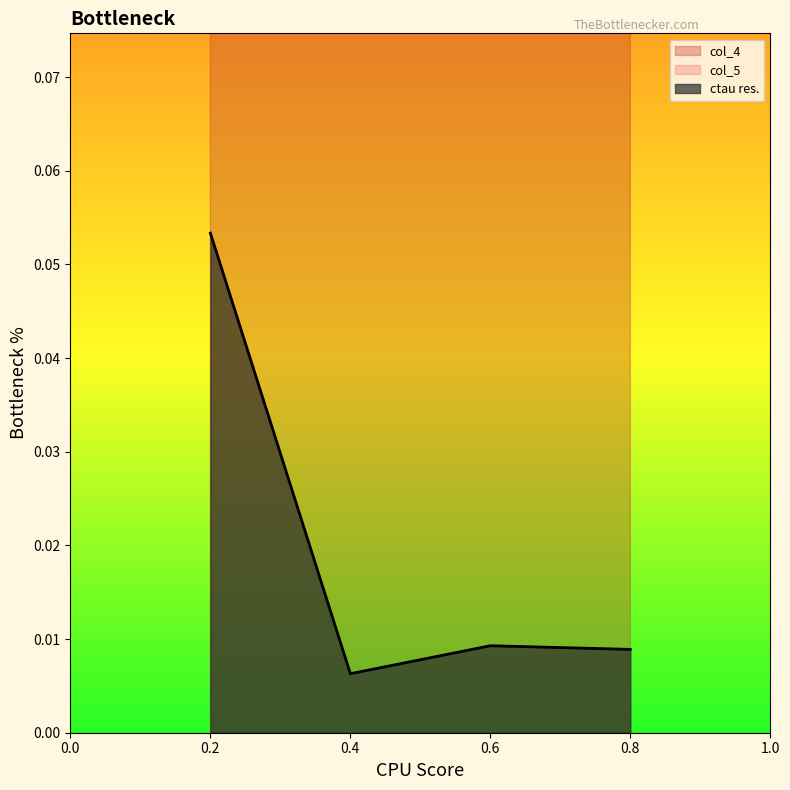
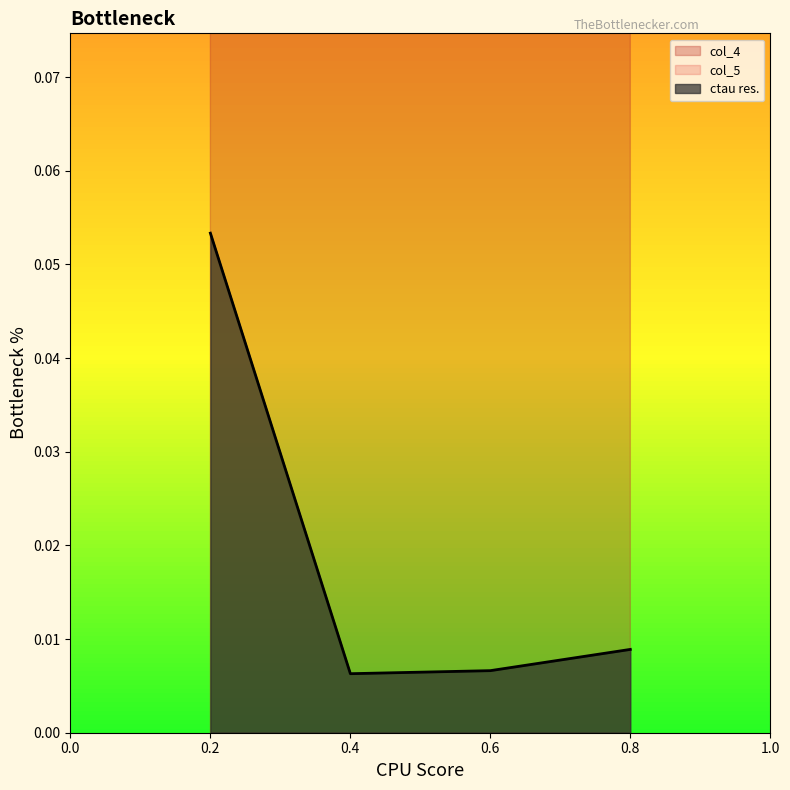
ctau res., 0.6: 0.009 -> 0.007
